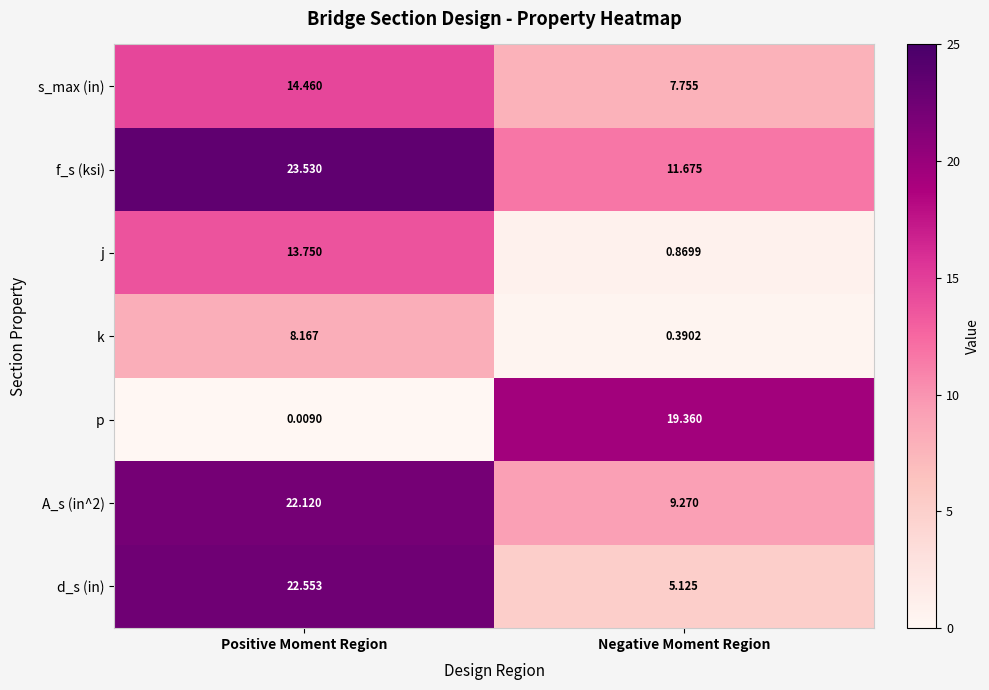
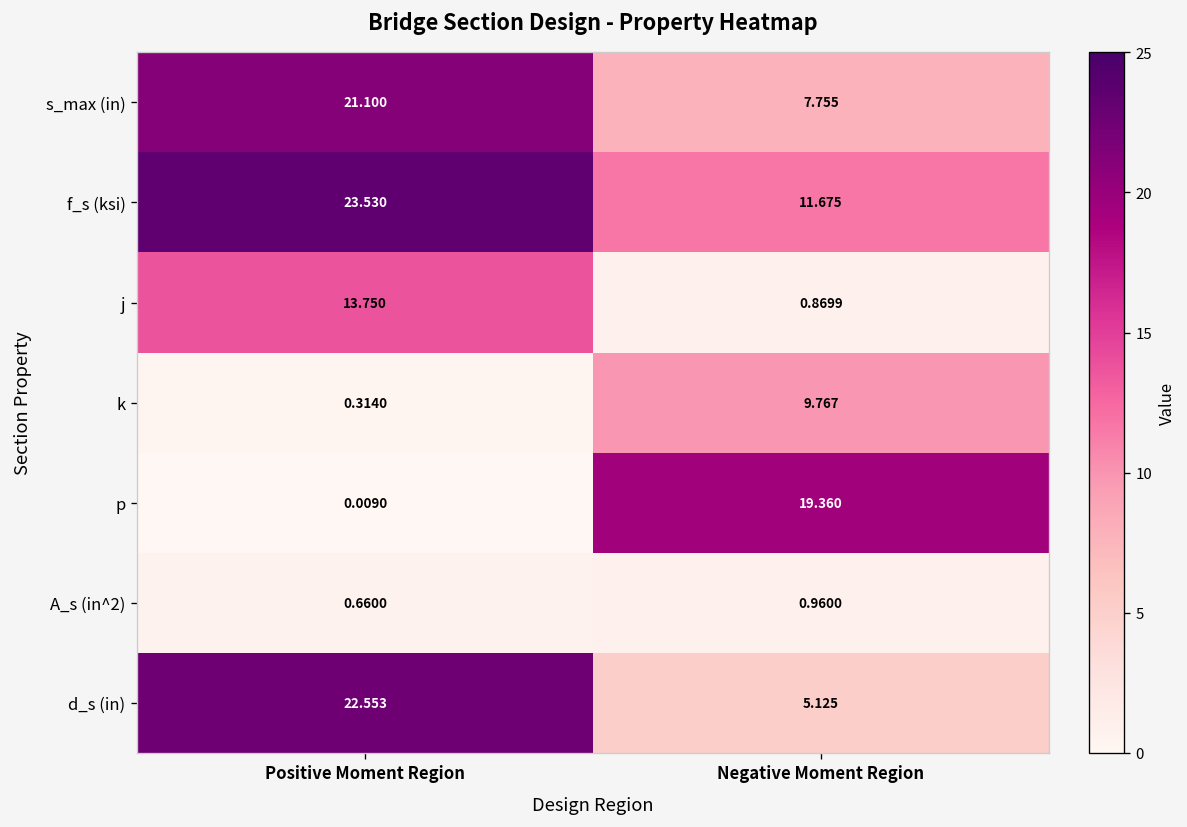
s_max (in), Positive Moment Region: 14.460 -> 21.100
k, Positive Moment Region: 8.167 -> 0.3140
k, Negative Moment Region: 0.3902 -> 9.767
A_s (in^2), Positive Moment Region: 22.120 -> 0.6600
A_s (in^2), Negative Moment Region: 9.270 -> 0.9600
